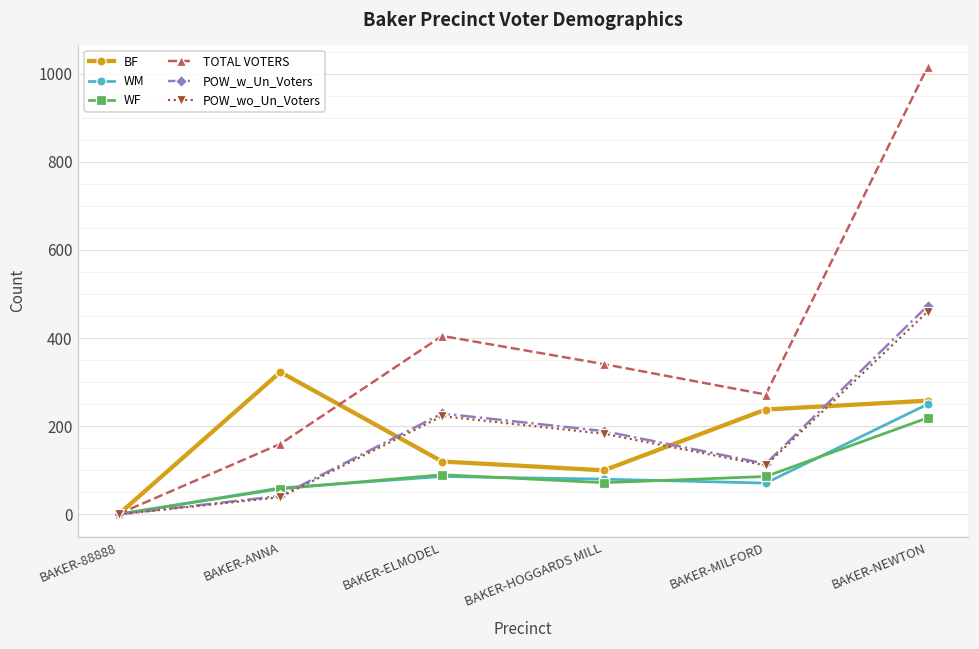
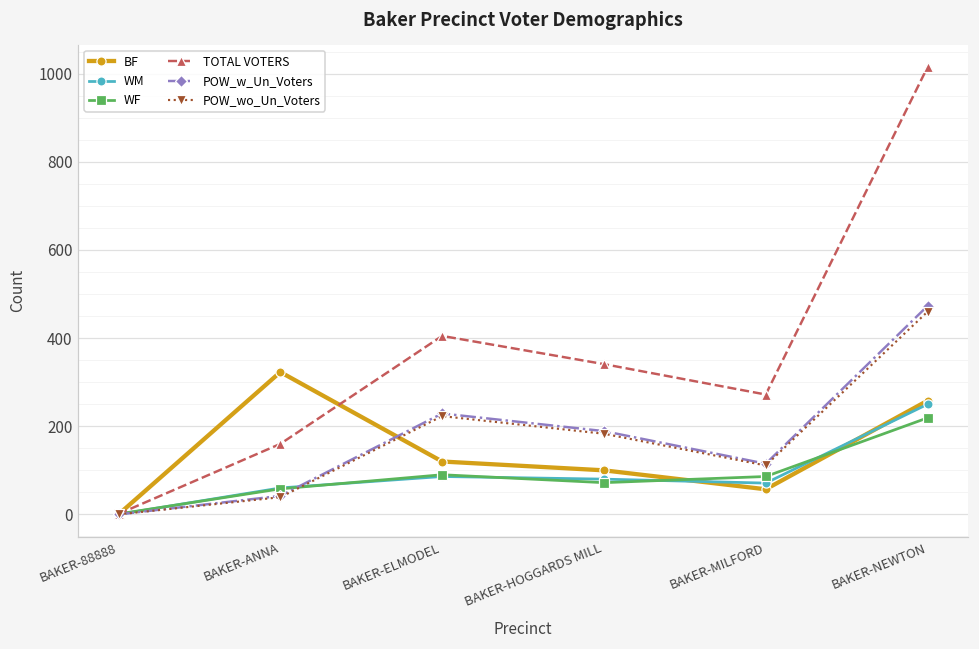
BF, BAKER-MILFORD: 240 -> 60
